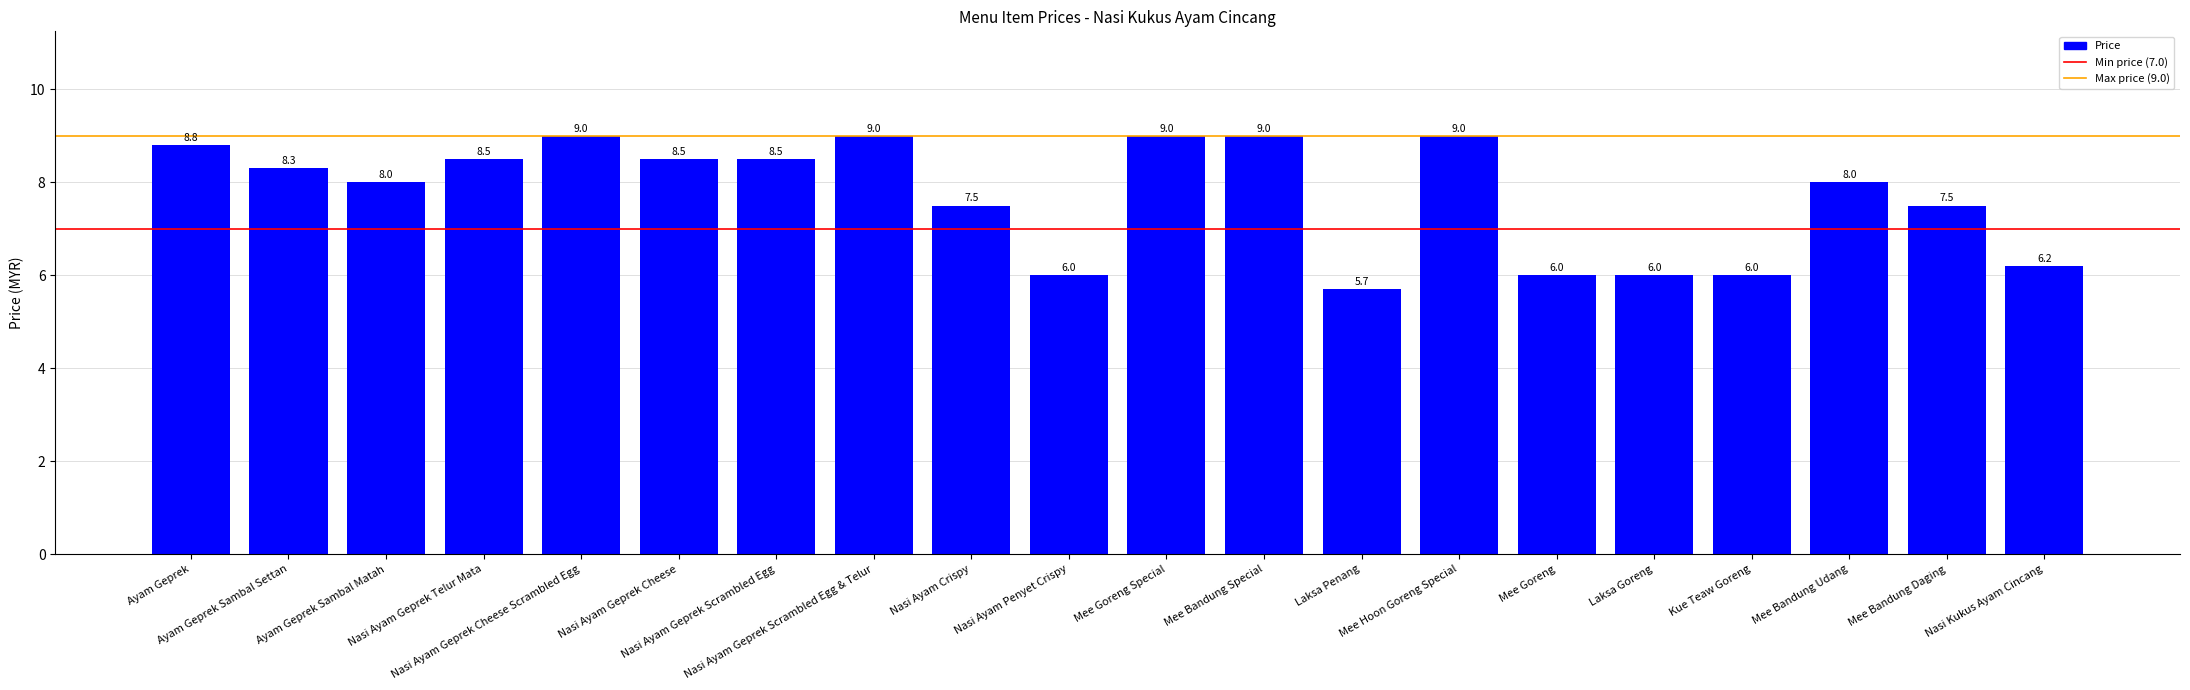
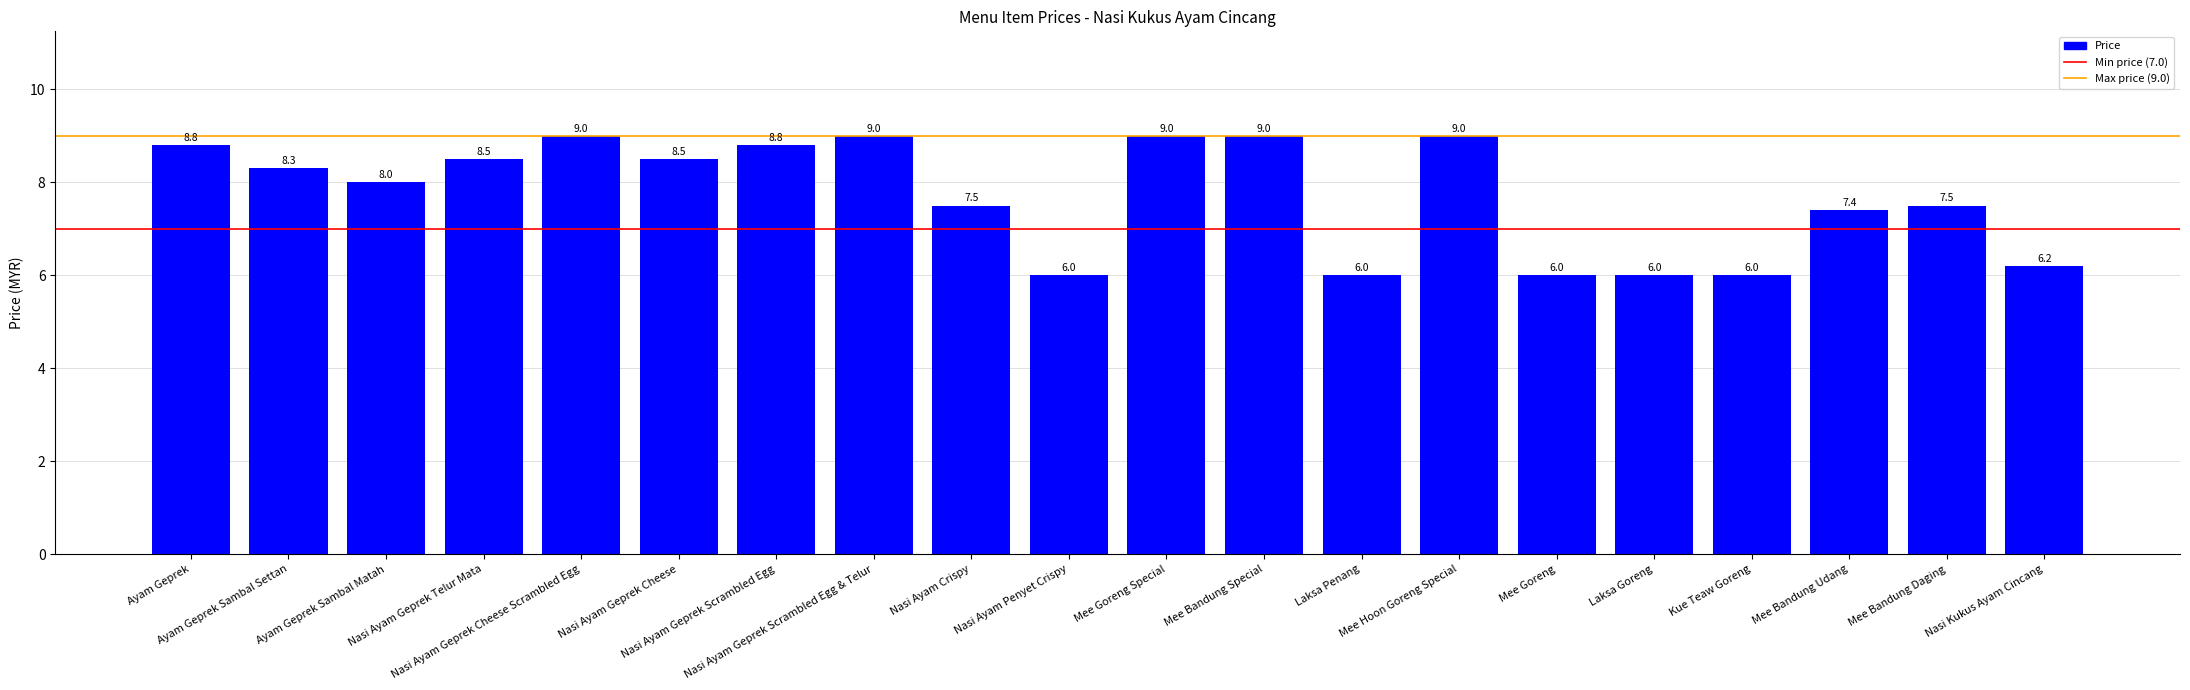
Nasi Ayam Geprek Scrambled Egg: 8.5 -> 8.8
Laksa Penang: 5.7 -> 6.0
Mee Bandung Udang: 8.0 -> 7.4
